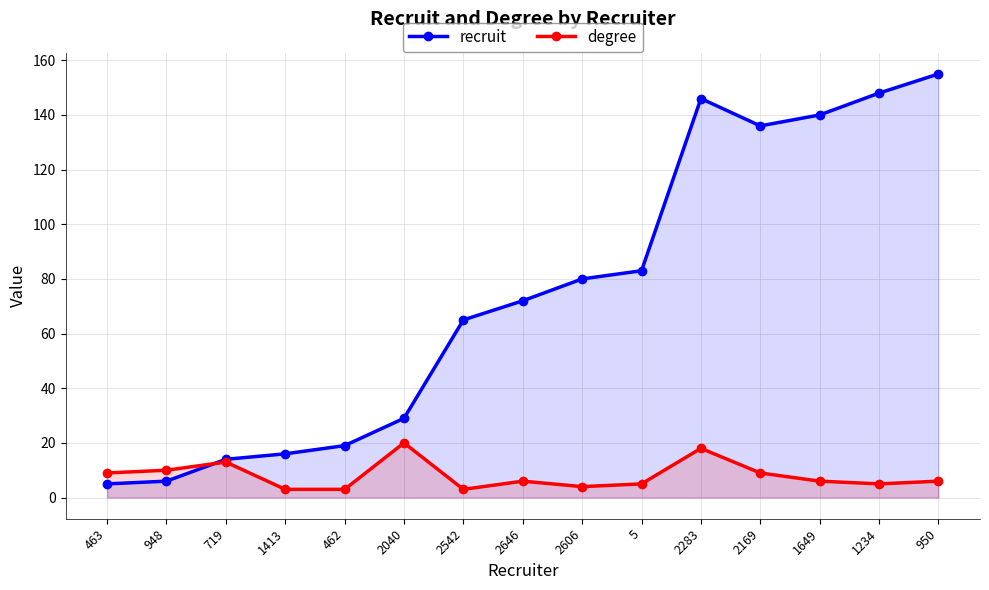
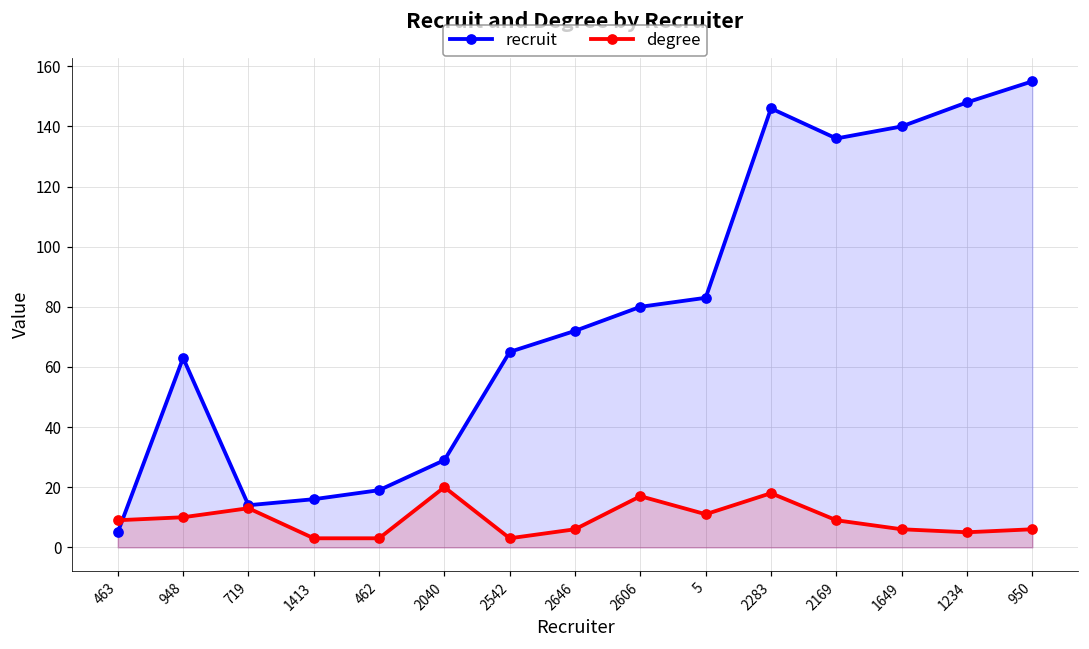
recruit, 948: 6 -> 63
degree, 2606: 4 -> 17
degree, 5: 5 -> 11
